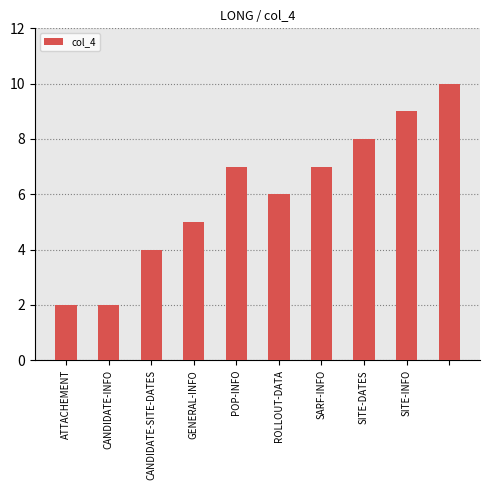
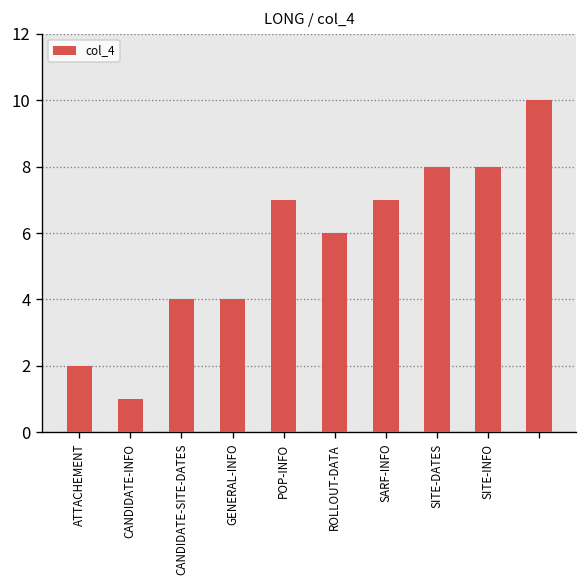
CANDIDATE-INFO: 2 -> 1
GENERAL-INFO: 5 -> 4
SITE-INFO: 9 -> 8
